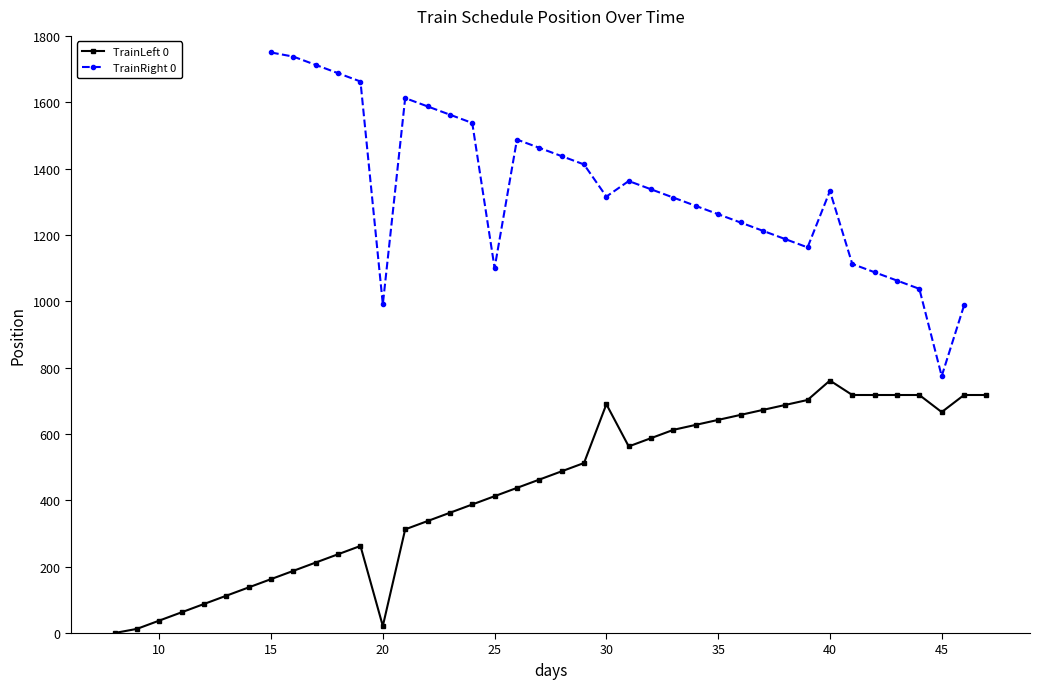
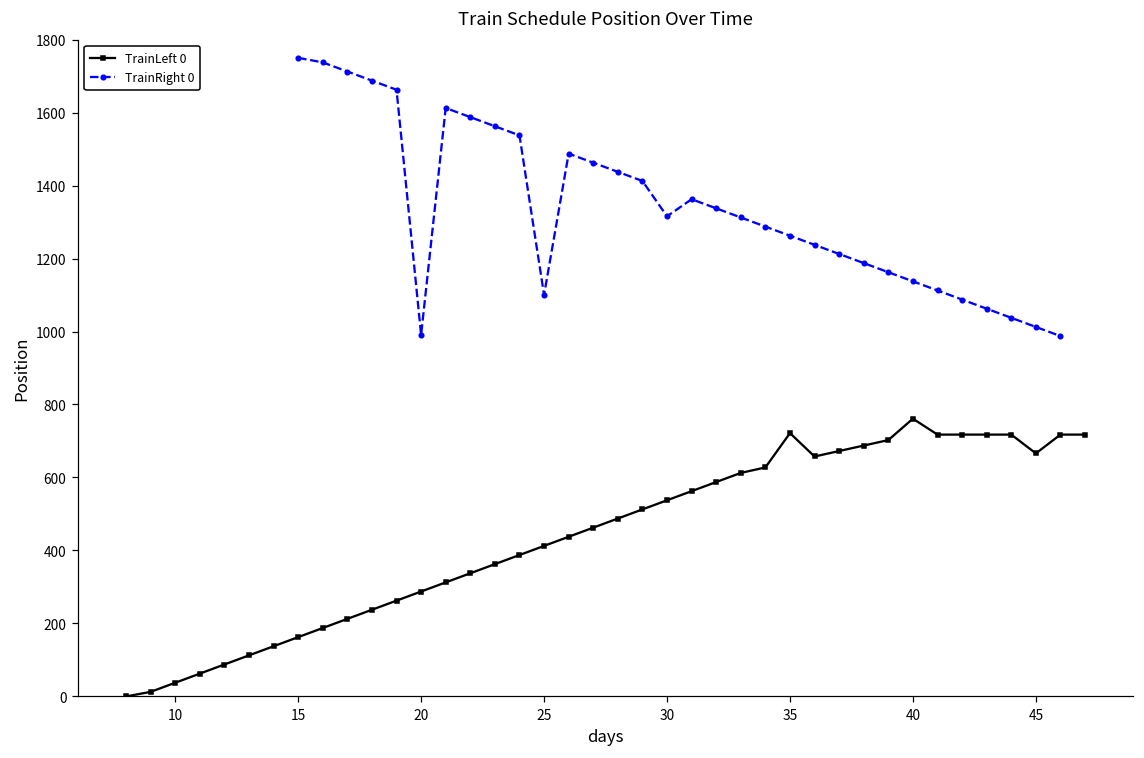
TrainLeft 0, 20: 20 -> 290
TrainLeft 0, 30: 690 -> 540
TrainLeft 0, 35: 640 -> 720
TrainRight 0, 40: 1330 -> 1140
TrainRight 0, 45: 770 -> 1010
